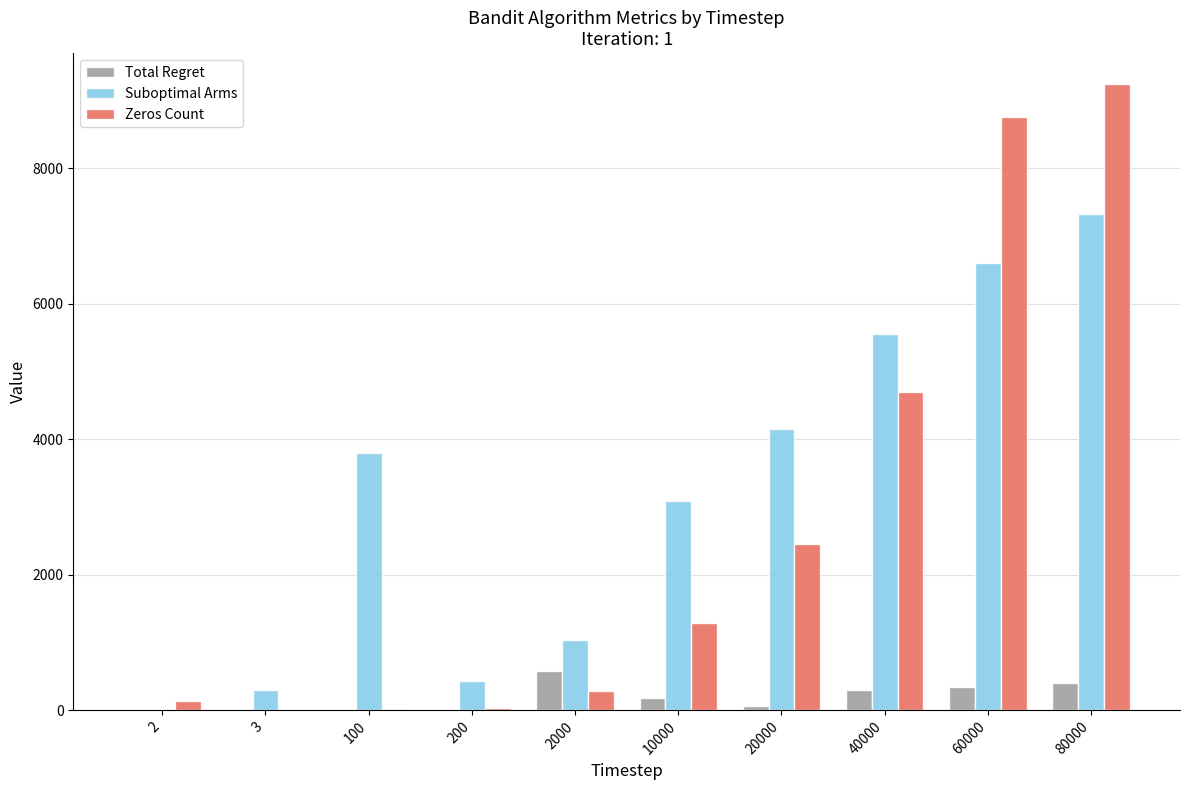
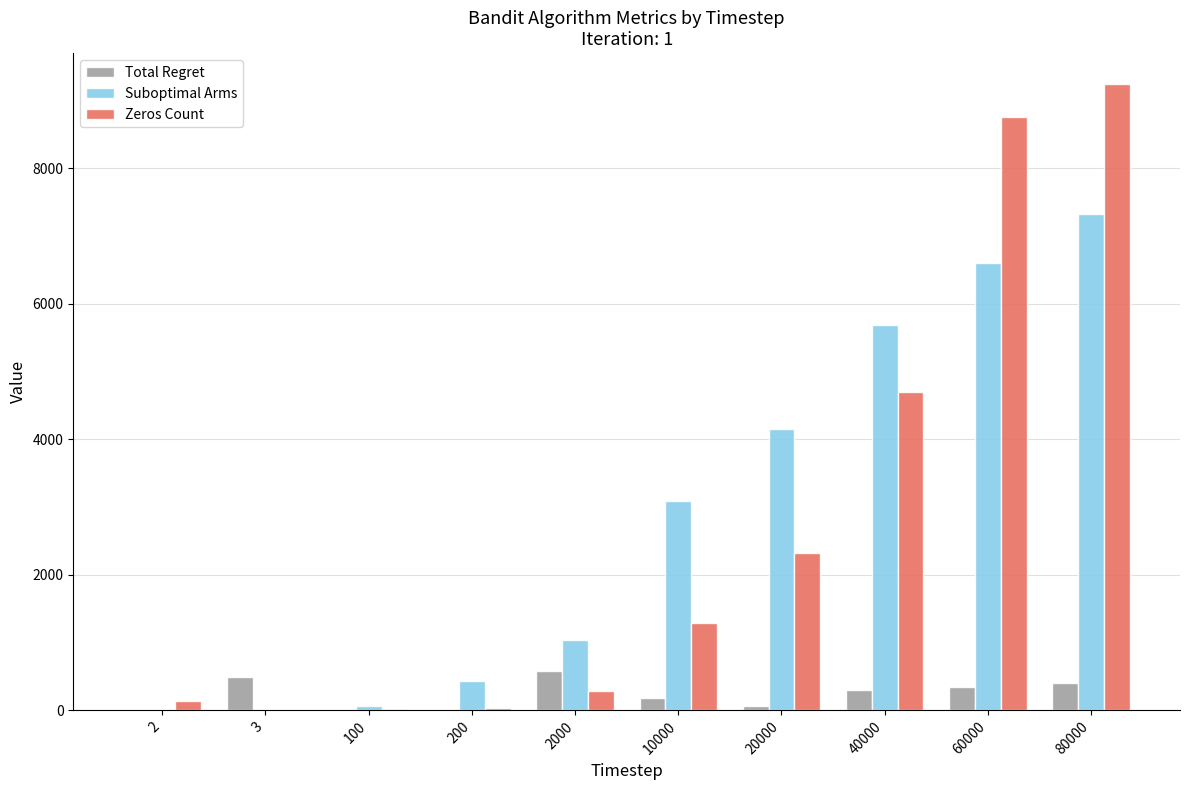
Total Regret, 3: 0 -> 500
Suboptimal Arms, 3: 300 -> 0
Suboptimal Arms, 100: 3800 -> 100
Zeros Count, 20000: 2400 -> 2300
Suboptimal Arms, 40000: 5600 -> 5700
